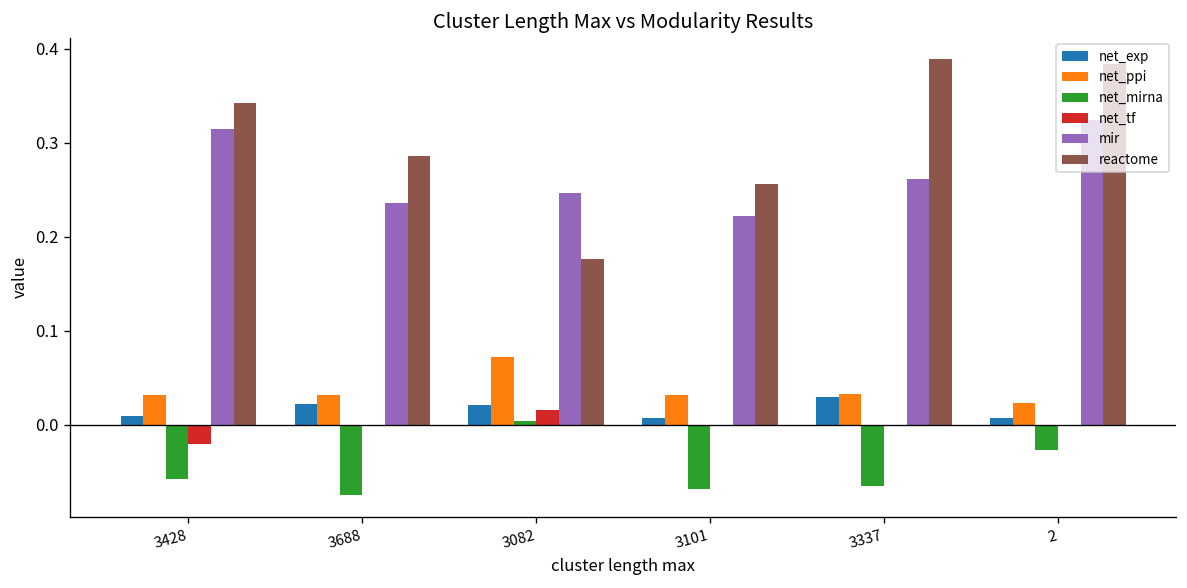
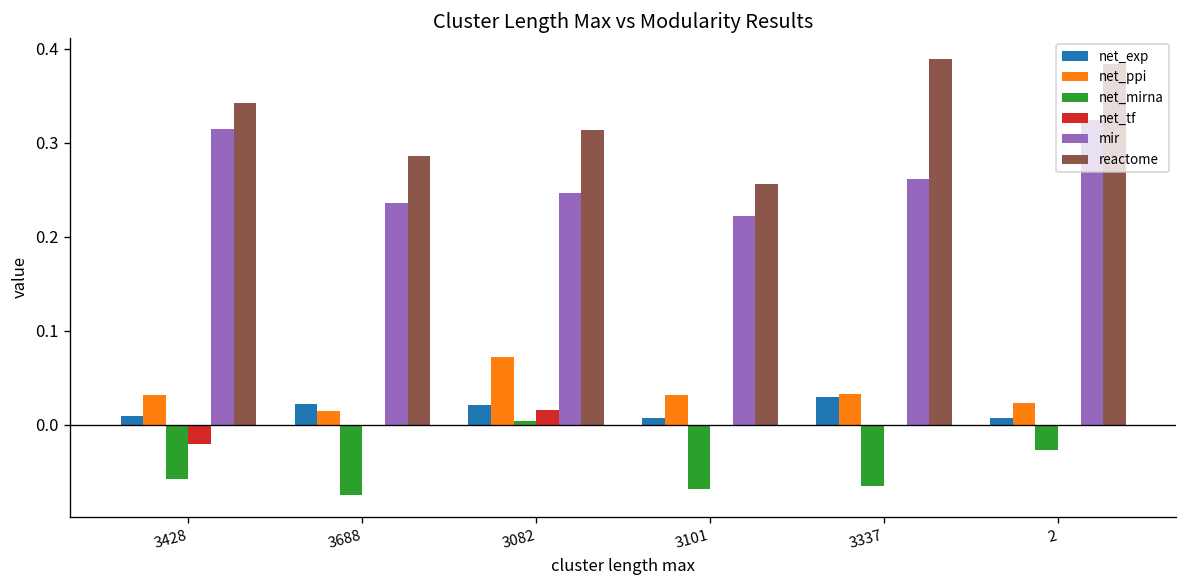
net_ppi, 3688: 0.03 -> 0.01
reactome, 3082: 0.18 -> 0.31
